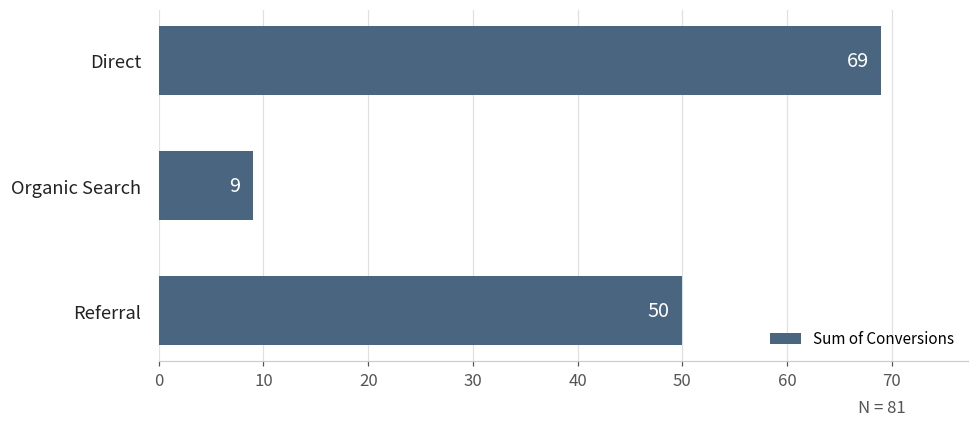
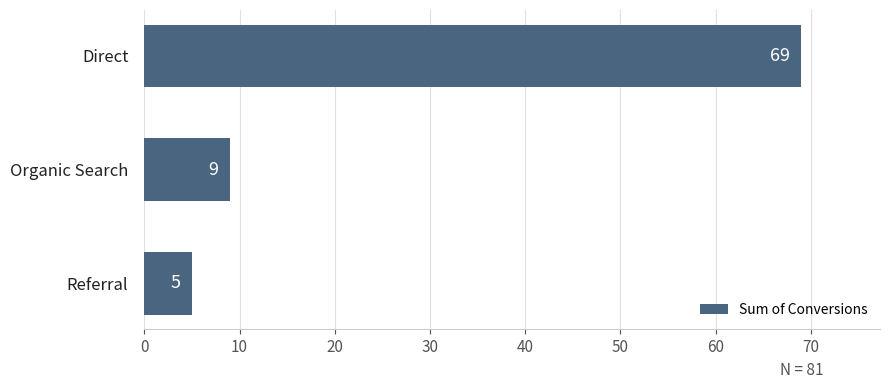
Referral: 50 -> 5
